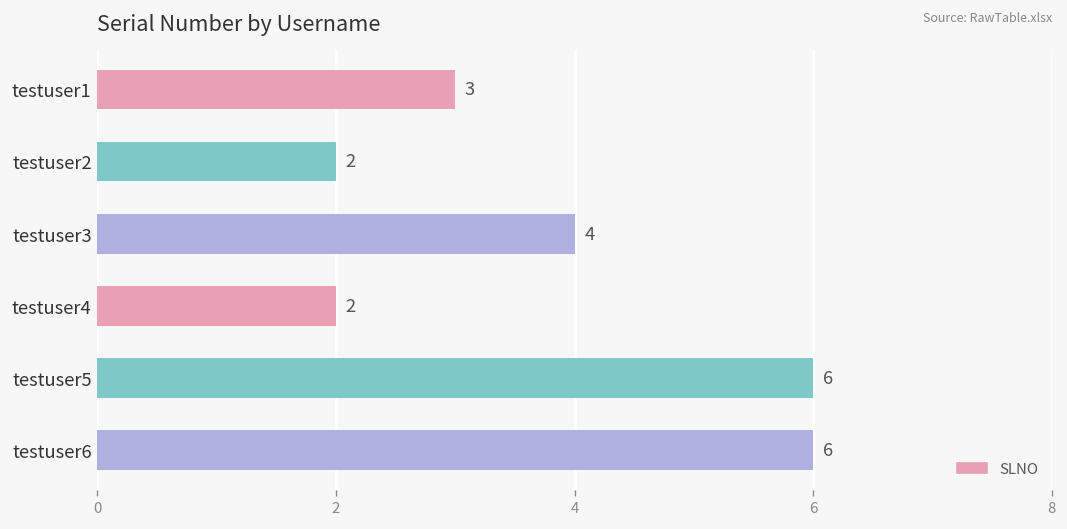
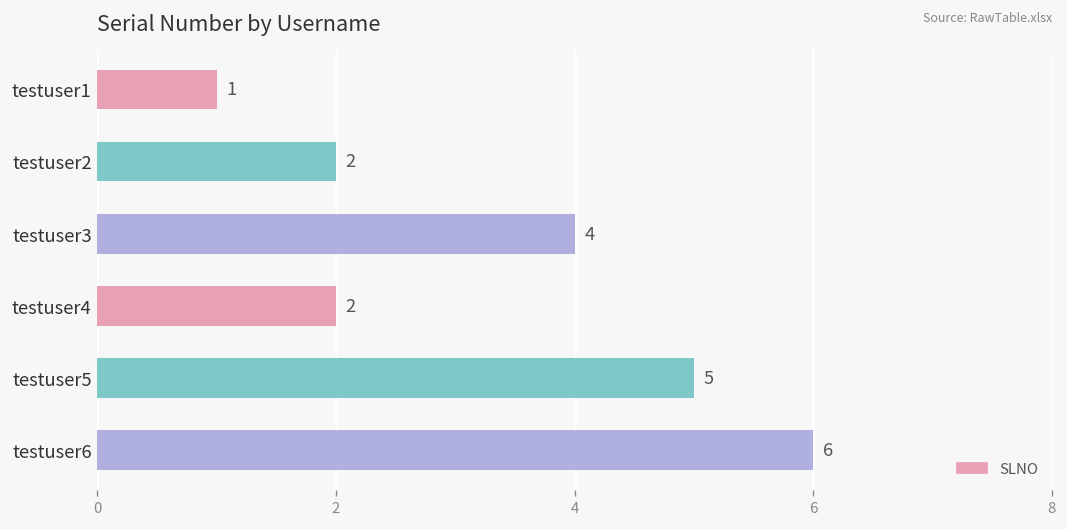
testuser1: 3 -> 1
testuser5: 6 -> 5
